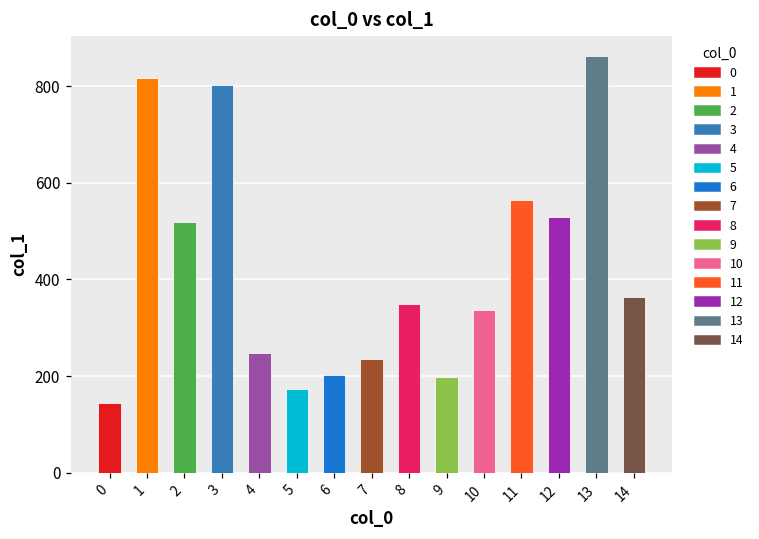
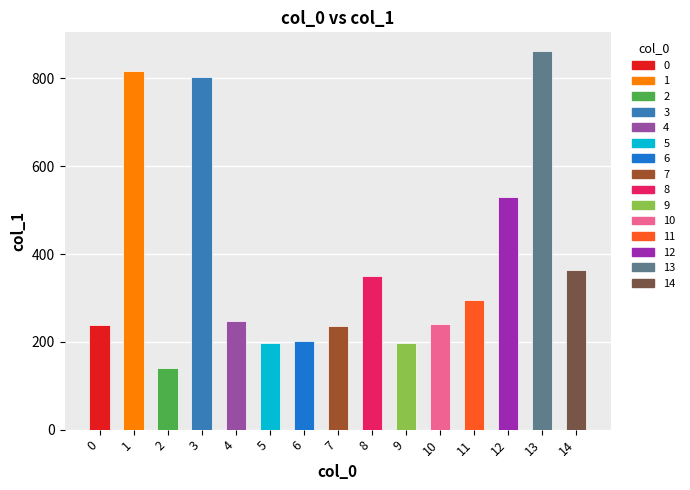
0: 150 -> 240
2: 520 -> 140
5: 170 -> 200
10: 340 -> 240
11: 560 -> 300
